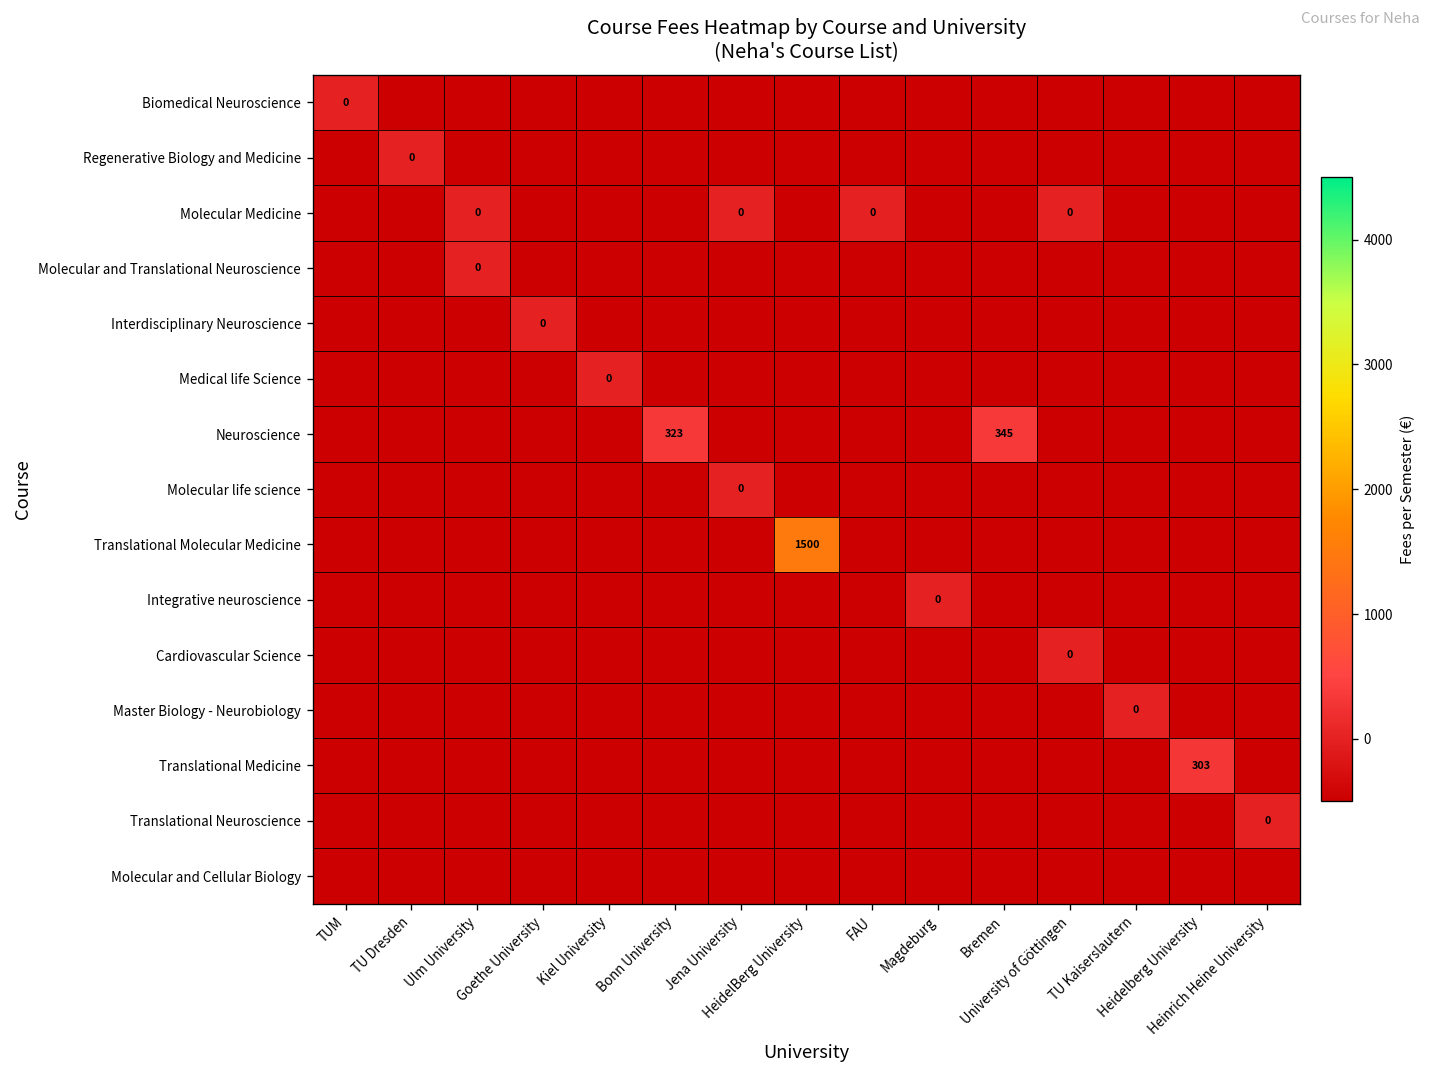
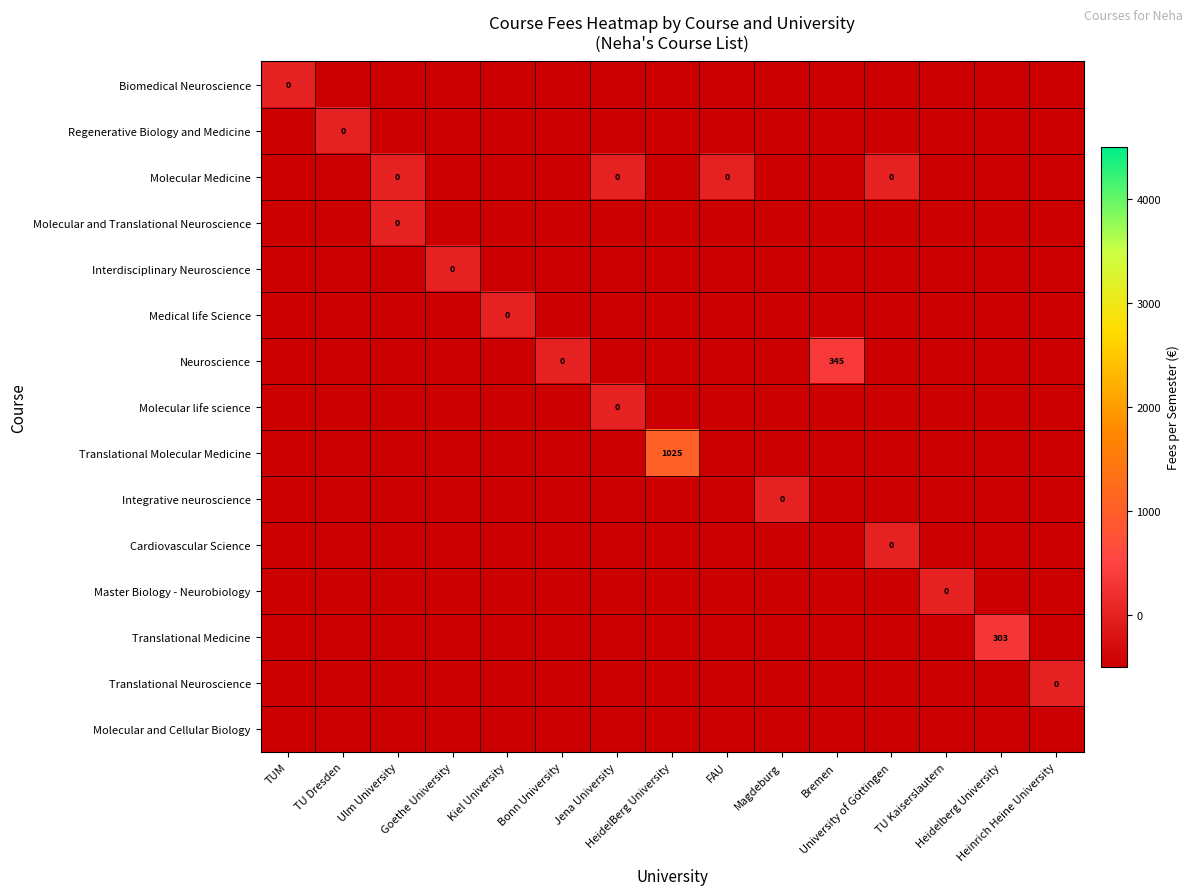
Neuroscience, Bonn University: 323 -> 0
Translational Molecular Medicine, HeidelBerg University: 1500 -> 1025
